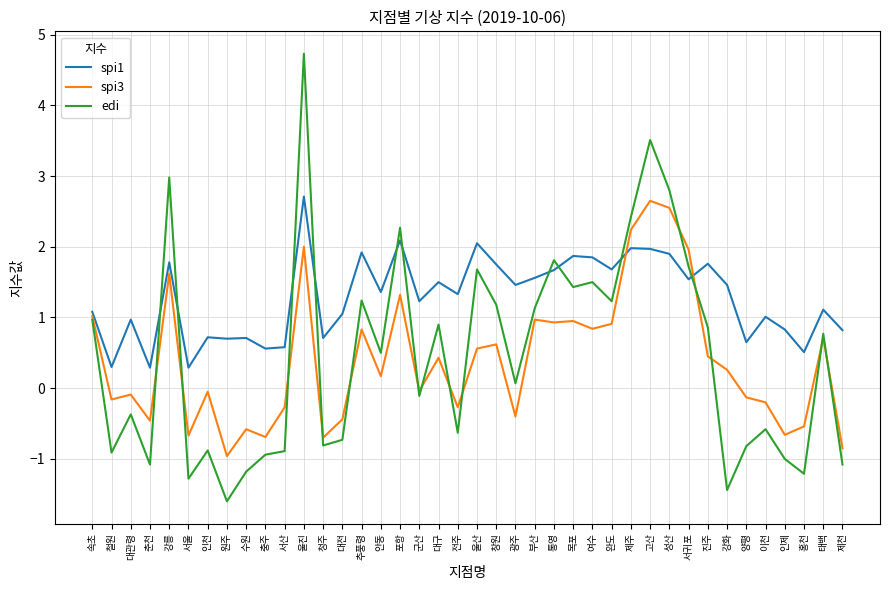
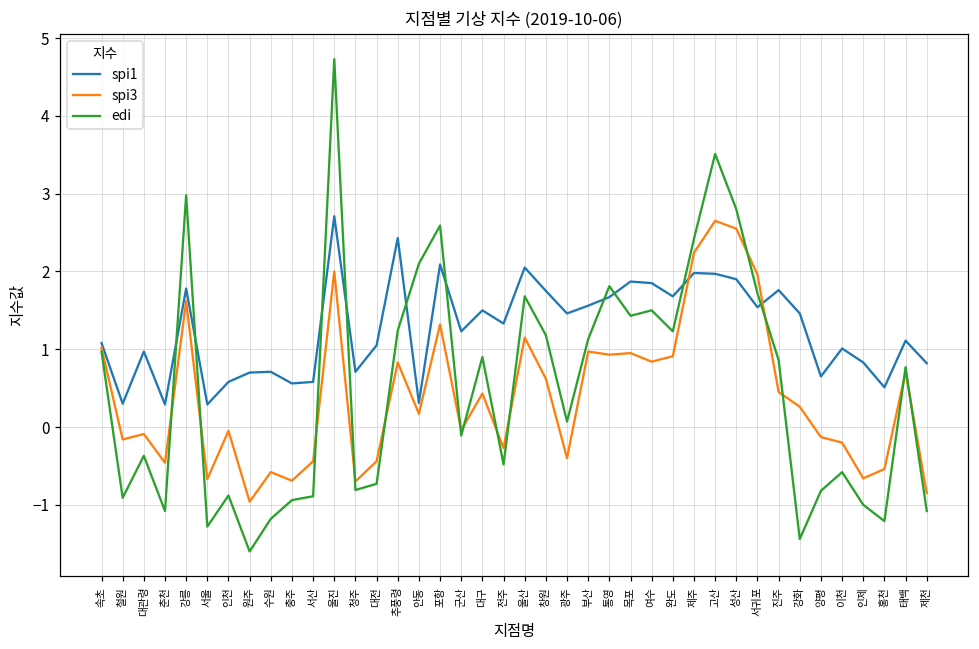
spi1, 인천: 0.7 -> 0.6
spi3, 서산: -0.3 -> -0.4
spi1, 추풍령: 1.9 -> 2.4
spi1, 안동: 1.4 -> 0.3
edi, 안동: 0.5 -> 2.1
edi, 포항: 2.3 -> 2.6
edi, 전주: -0.6 -> -0.5
spi3, 울산: 0.6 -> 1.2
